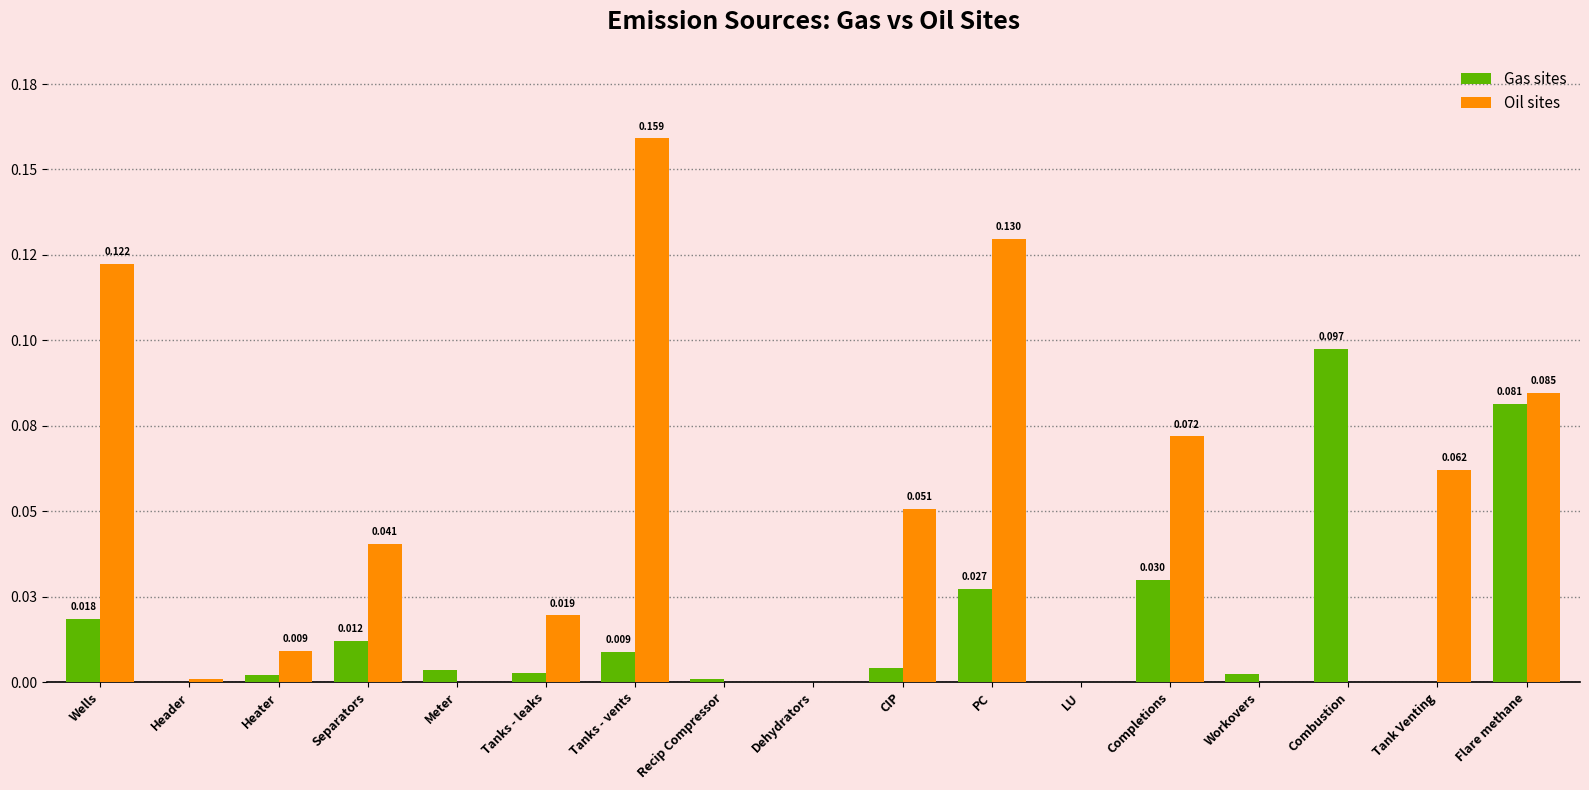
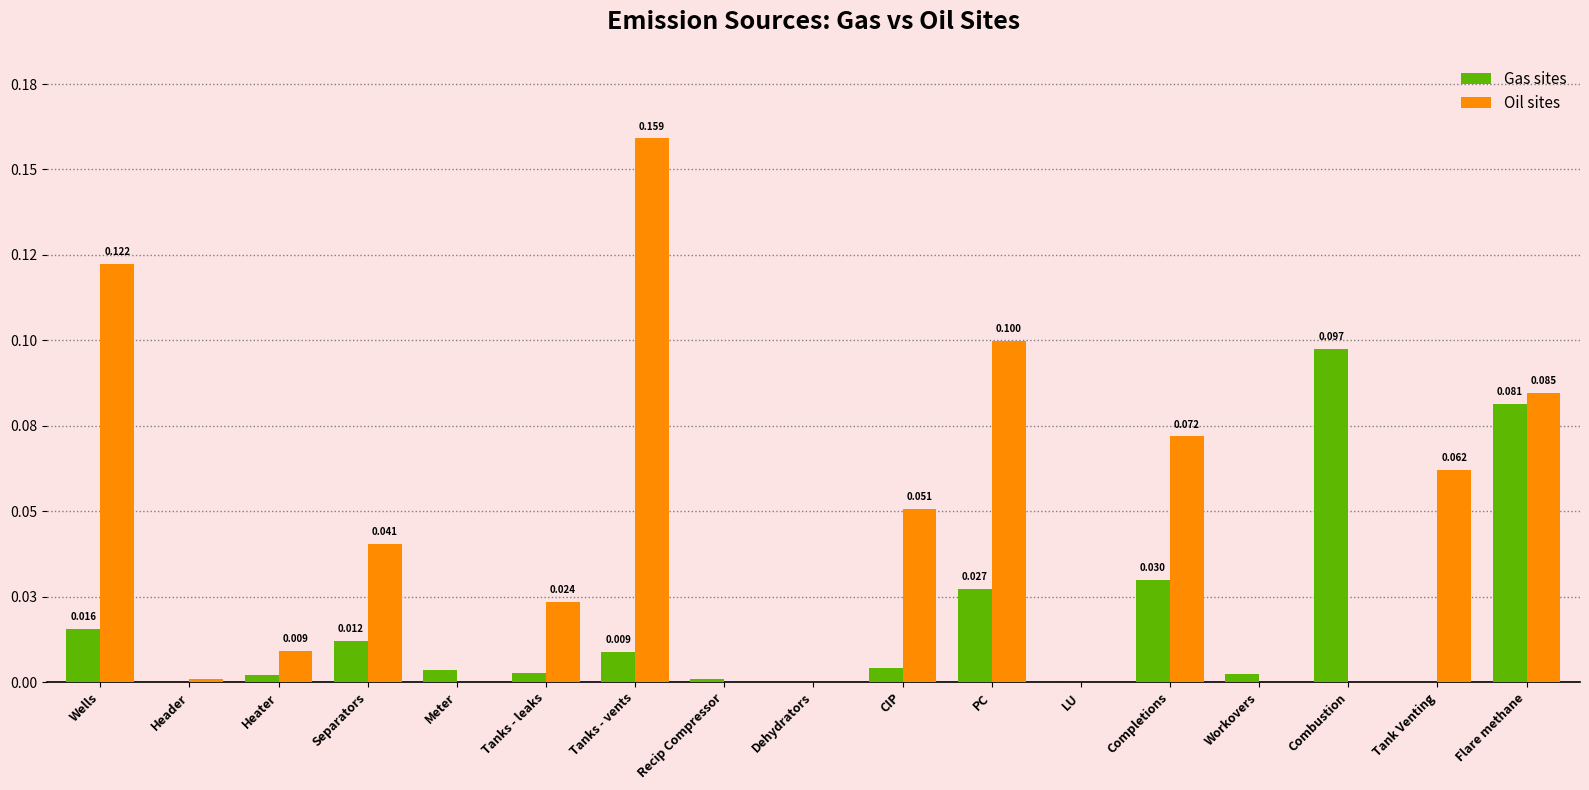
Gas sites, Wells: 0.018 -> 0.016
Oil sites, Tanks - leaks: 0.019 -> 0.024
Oil sites, PC: 0.130 -> 0.100
